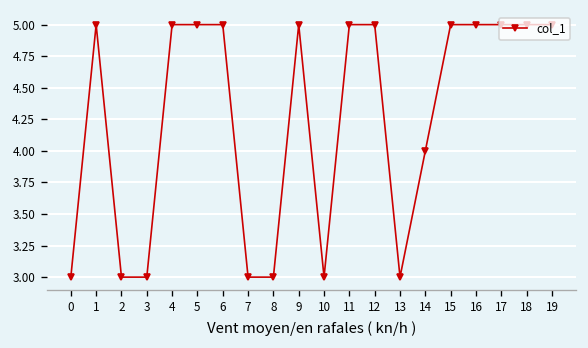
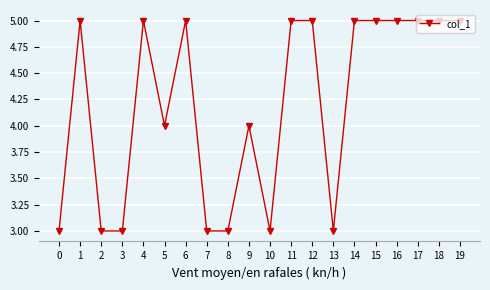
5: 5 -> 4
9: 5 -> 4
14: 4 -> 5
